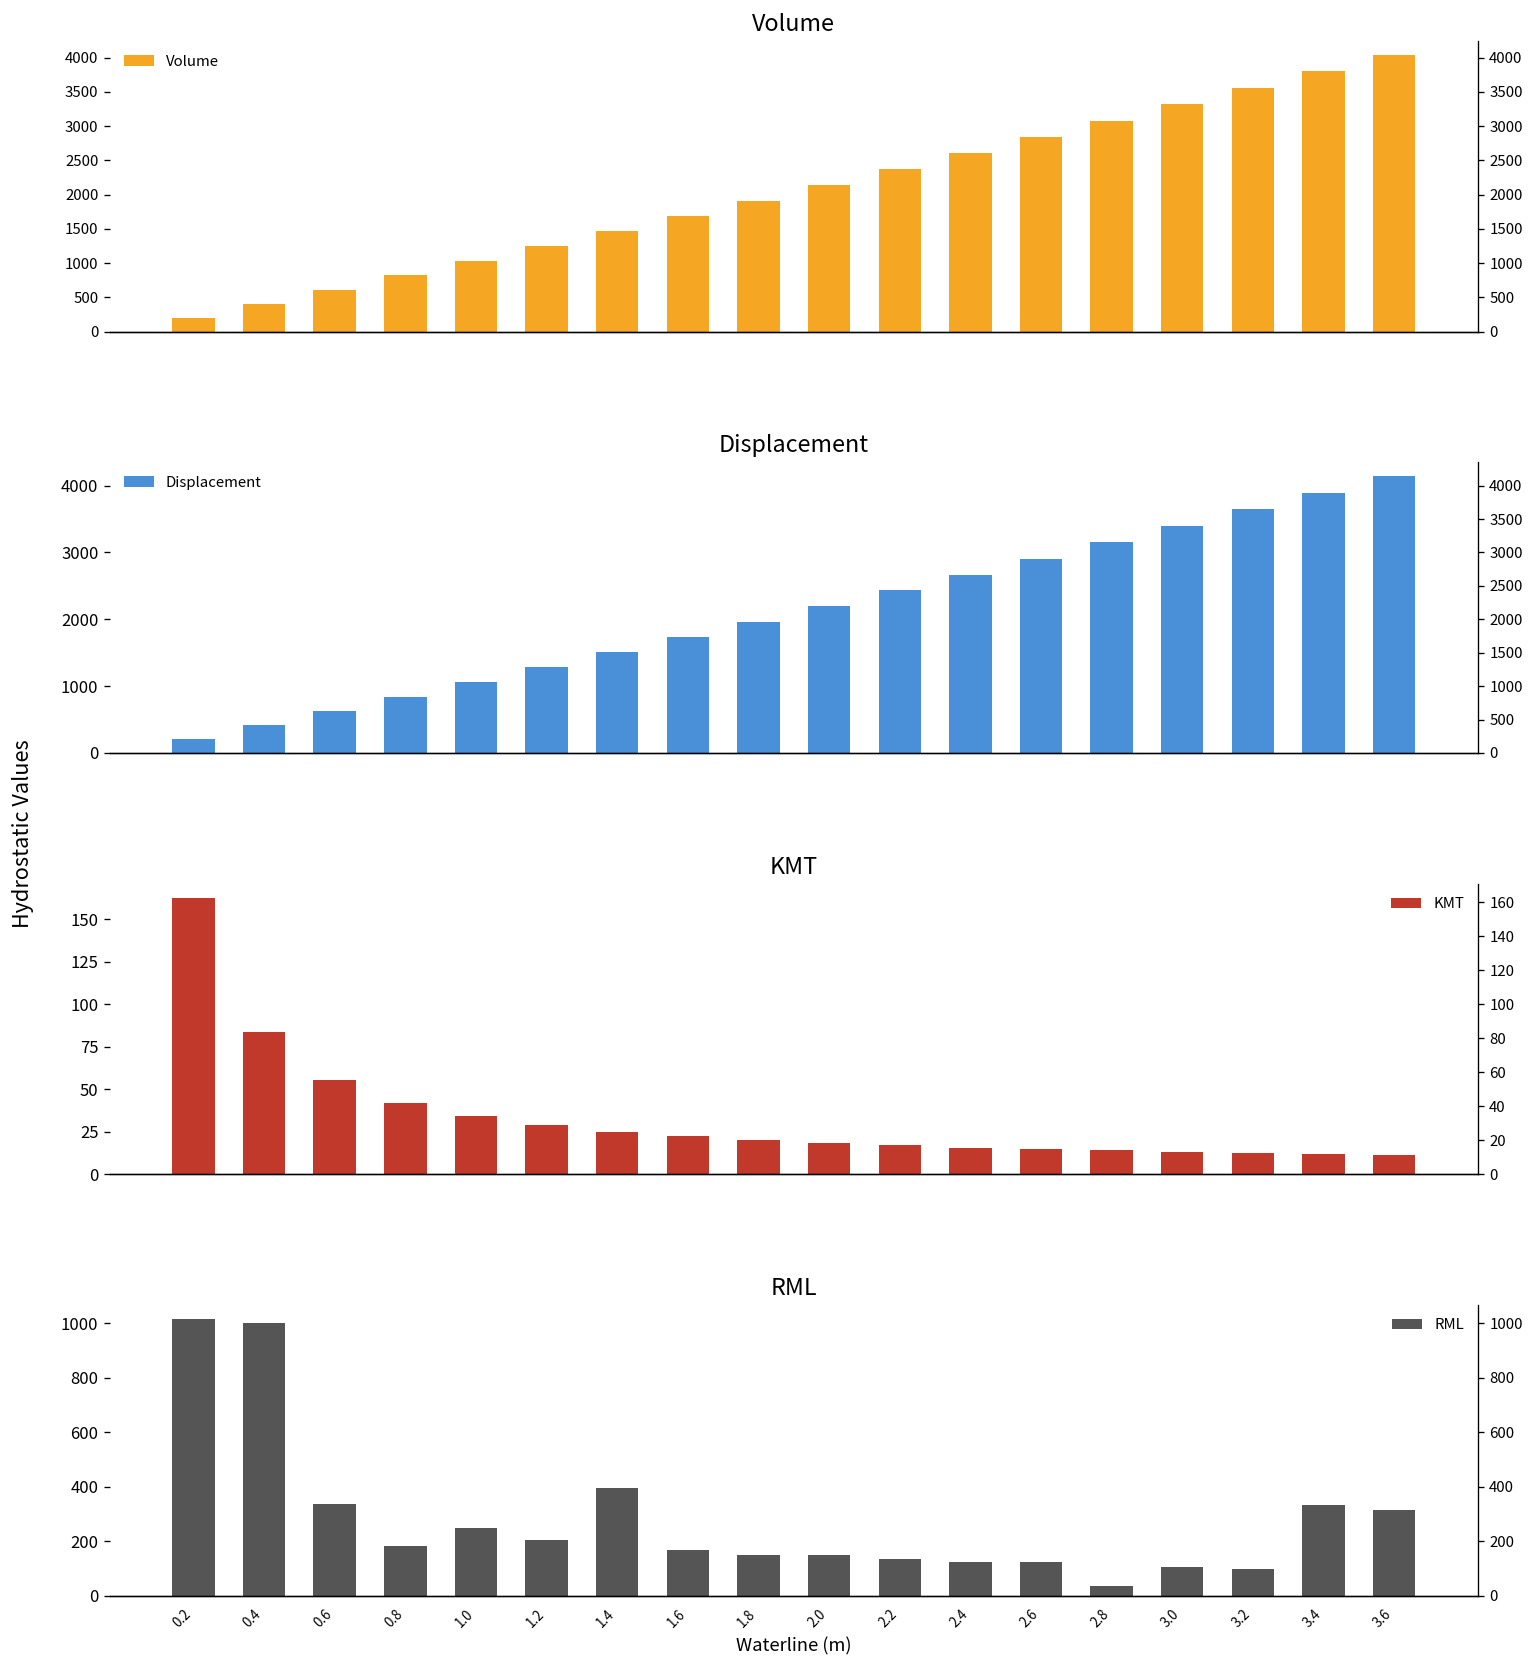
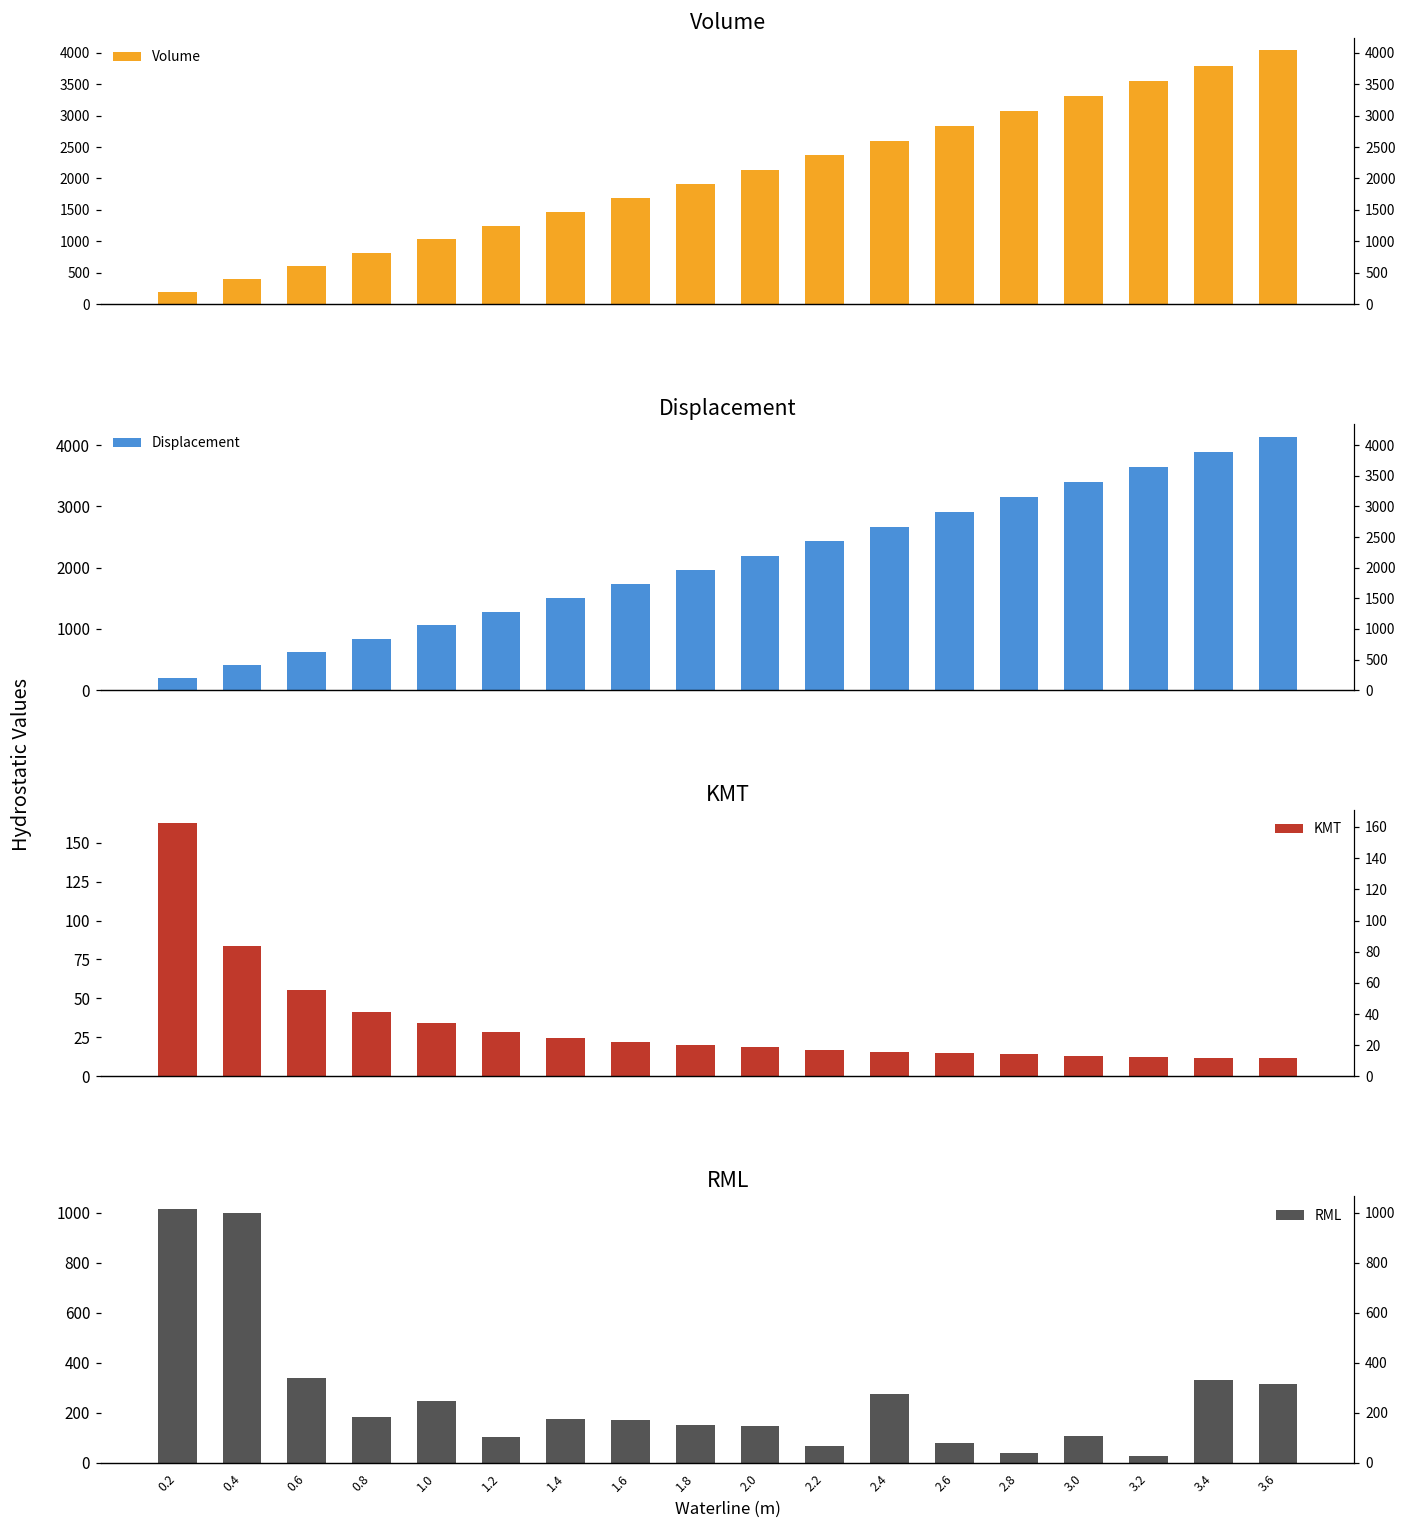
RML, 1.2: 200 -> 100
RML, 1.4: 400 -> 170
RML, 2.2: 130 -> 70
RML, 2.4: 120 -> 270
RML, 2.6: 120 -> 80
RML, 3.2: 100 -> 20
